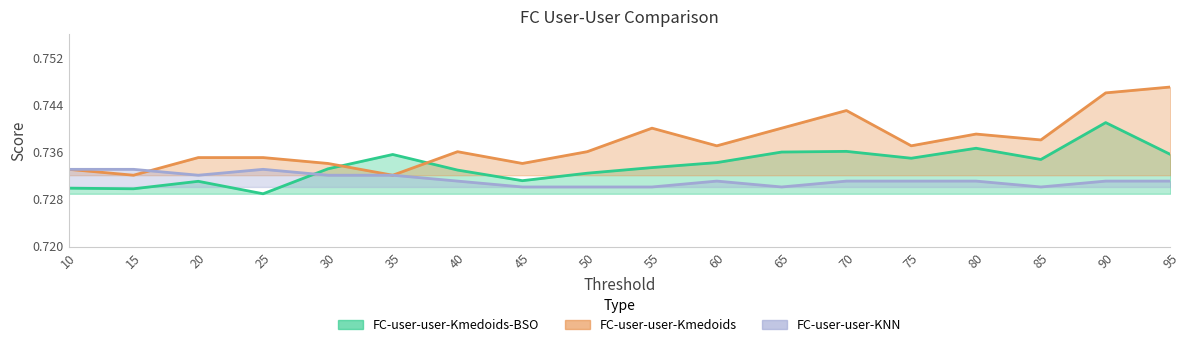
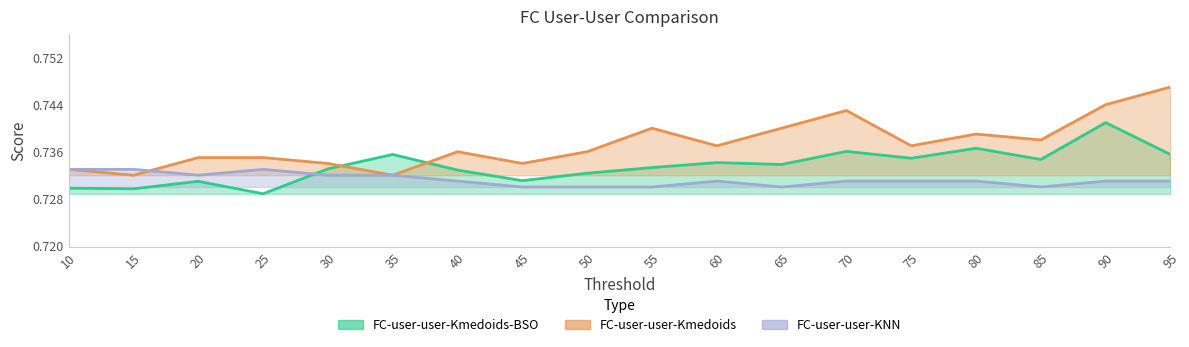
FC-user-user-Kmedoids-BSO, 65: 0.736 -> 0.734
FC-user-user-Kmedoids, 90: 0.746 -> 0.744
